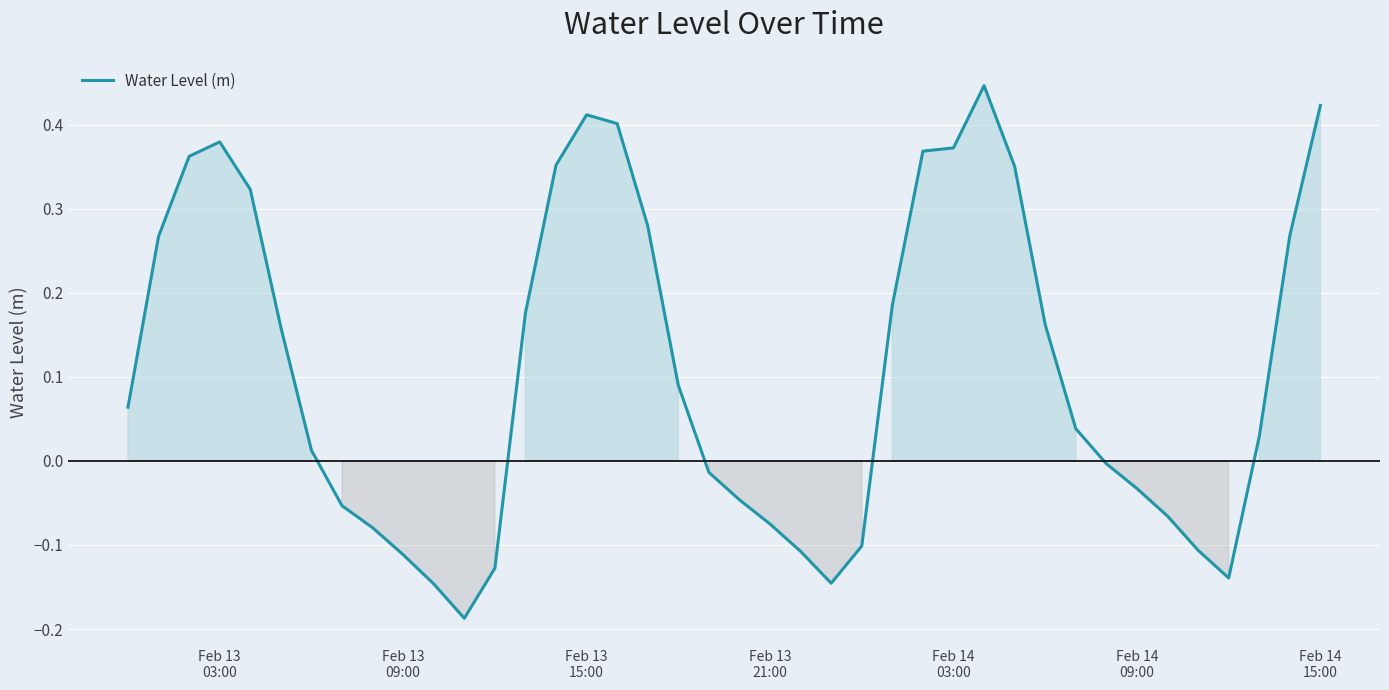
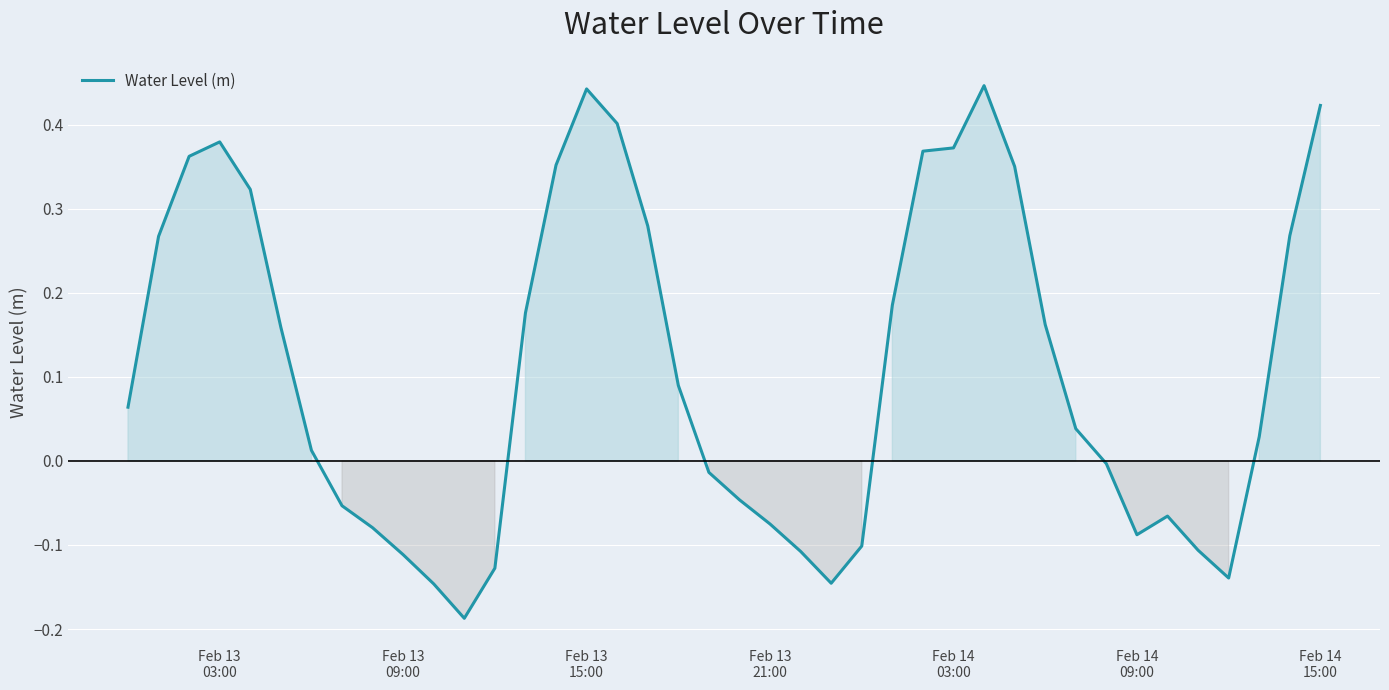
Feb 13 15:00: 0.41 -> 0.44
Feb 14 09:00: -0.03 -> -0.09
